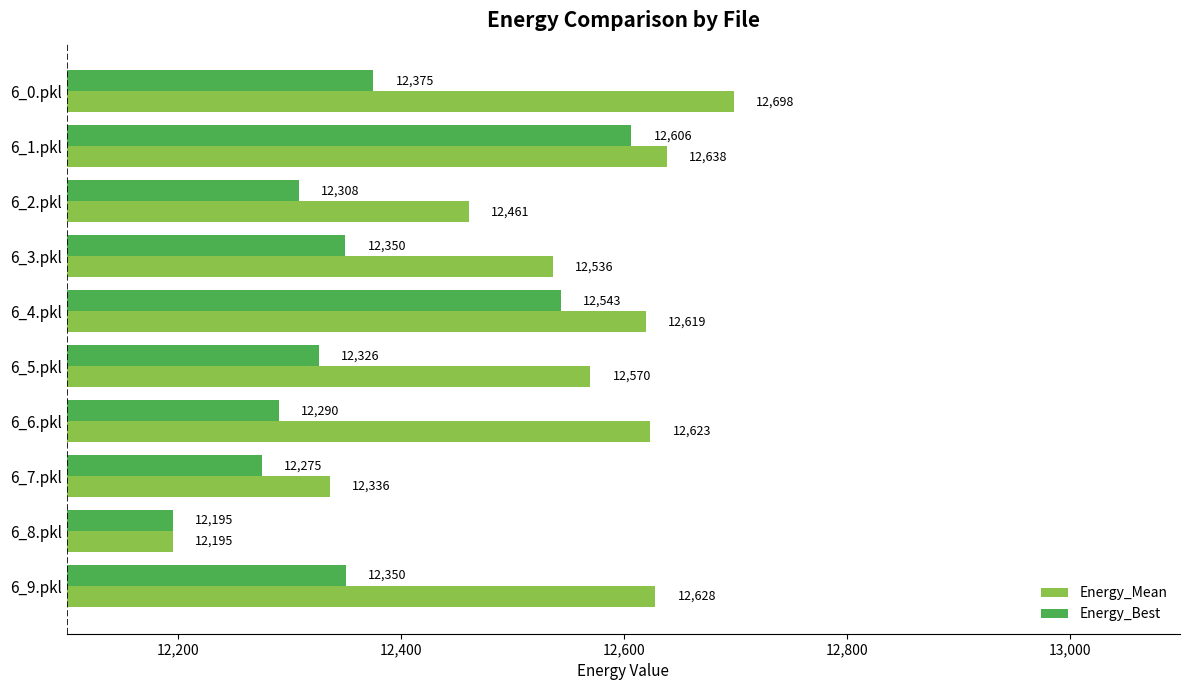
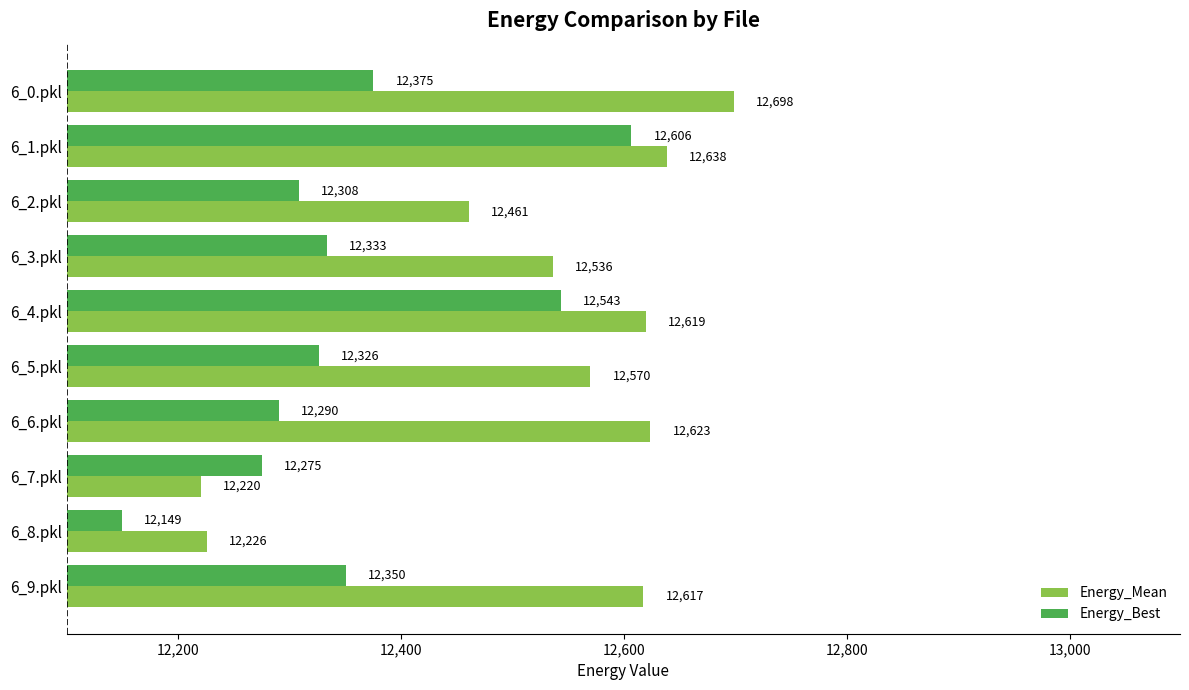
Energy_Best, 6_3.pkl: 12,350 -> 12,333
Energy_Mean, 6_7.pkl: 12,336 -> 12,220
Energy_Best, 6_8.pkl: 12,195 -> 12,149
Energy_Mean, 6_8.pkl: 12,195 -> 12,226
Energy_Mean, 6_9.pkl: 12,628 -> 12,617
